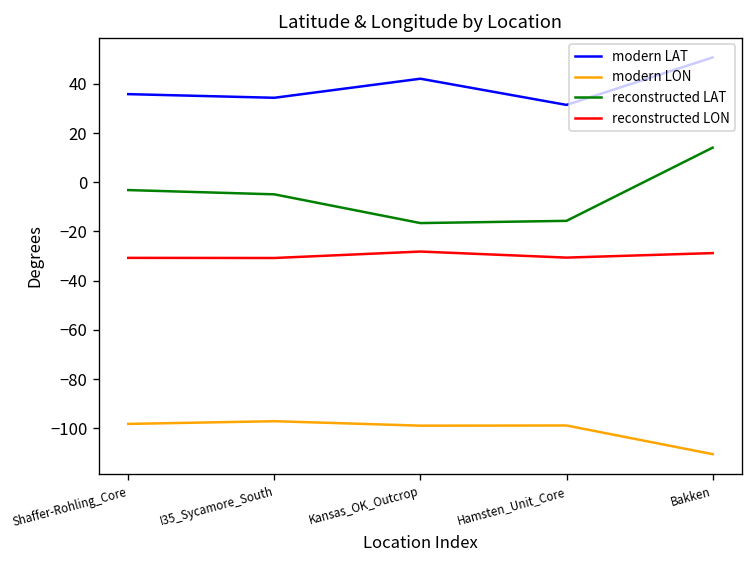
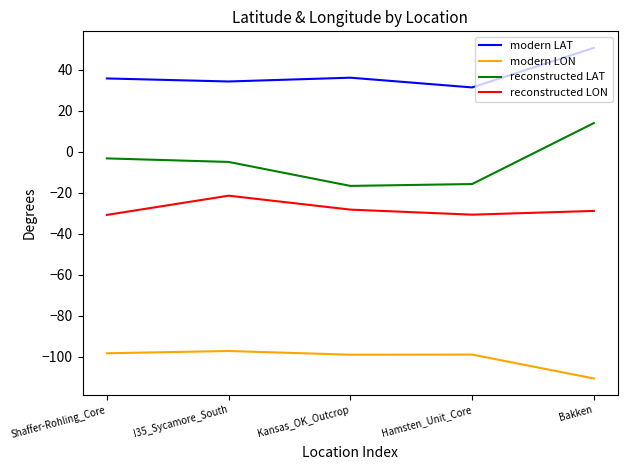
reconstructed LON, I35_Sycamore_South: -31 -> -21
modern LAT, Kansas_OK_Outcrop: 42 -> 36
